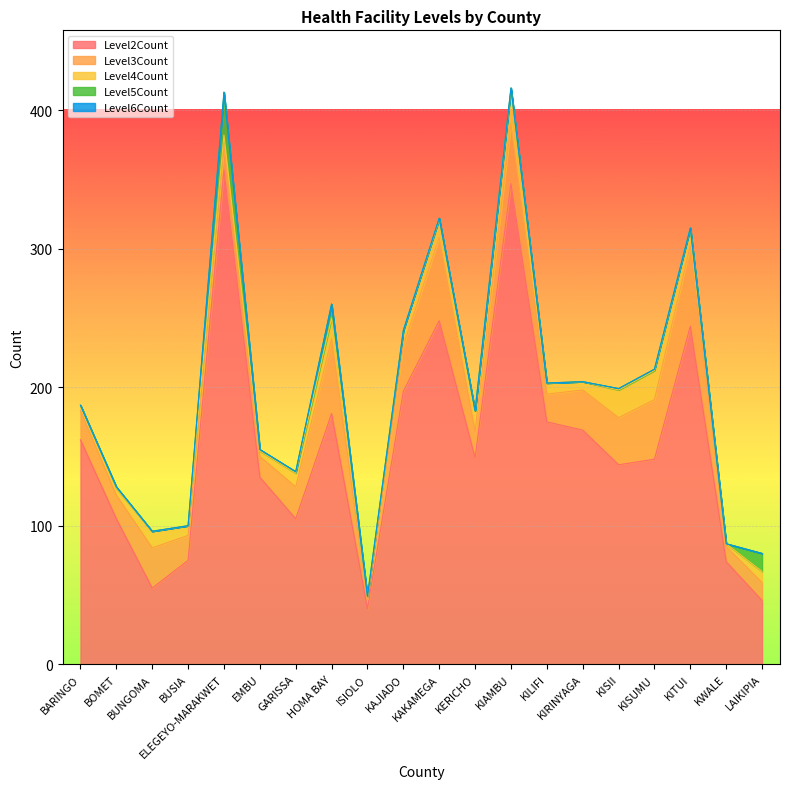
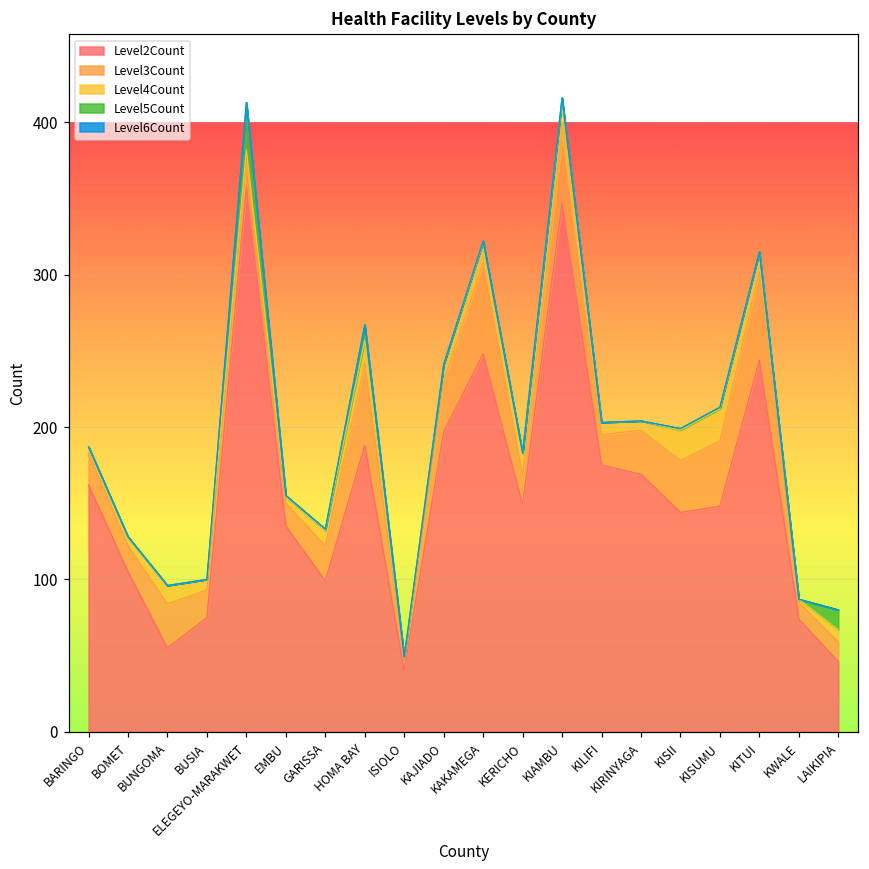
Level2Count, GARISSA: 105 -> 99
Level2Count, HOMA BAY: 181 -> 188
